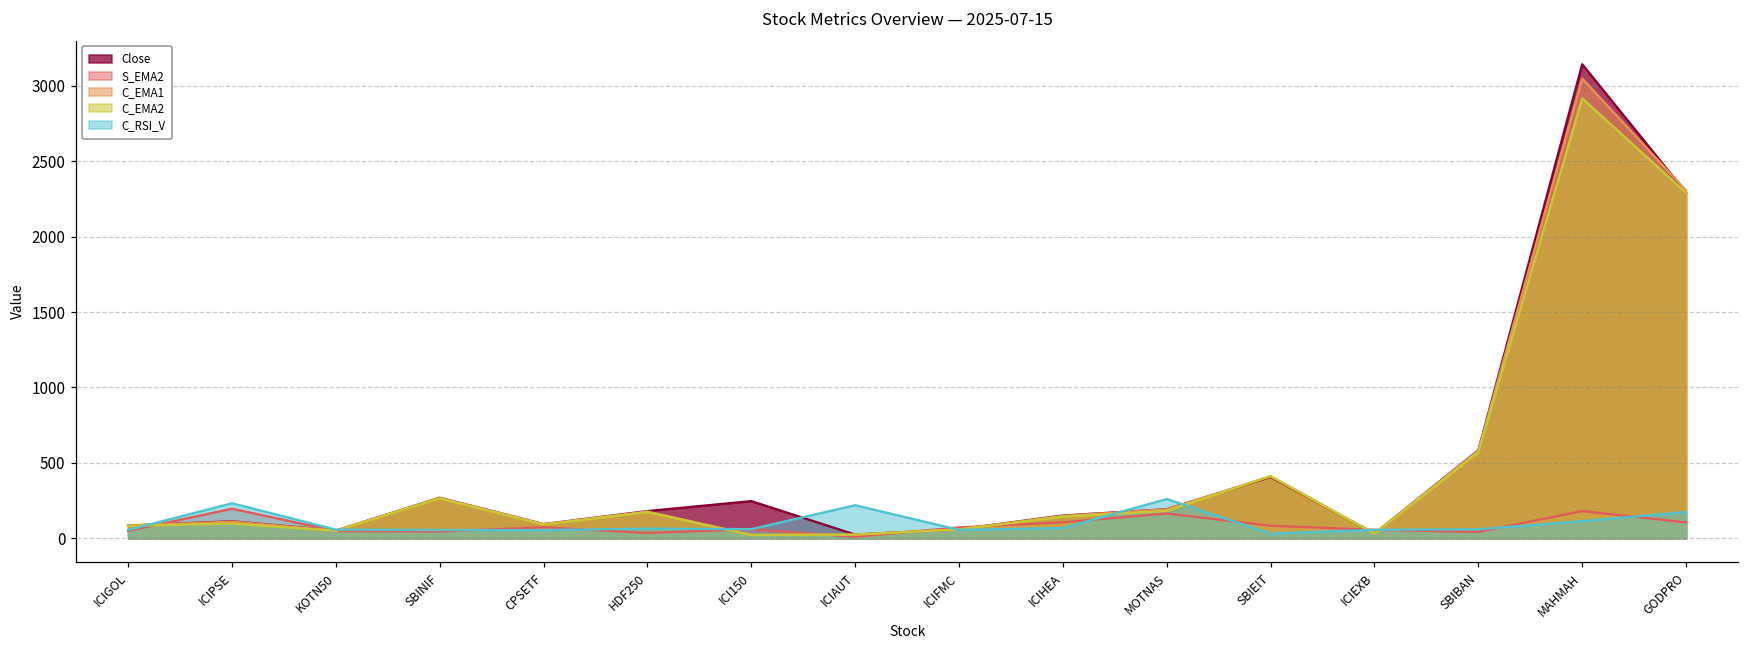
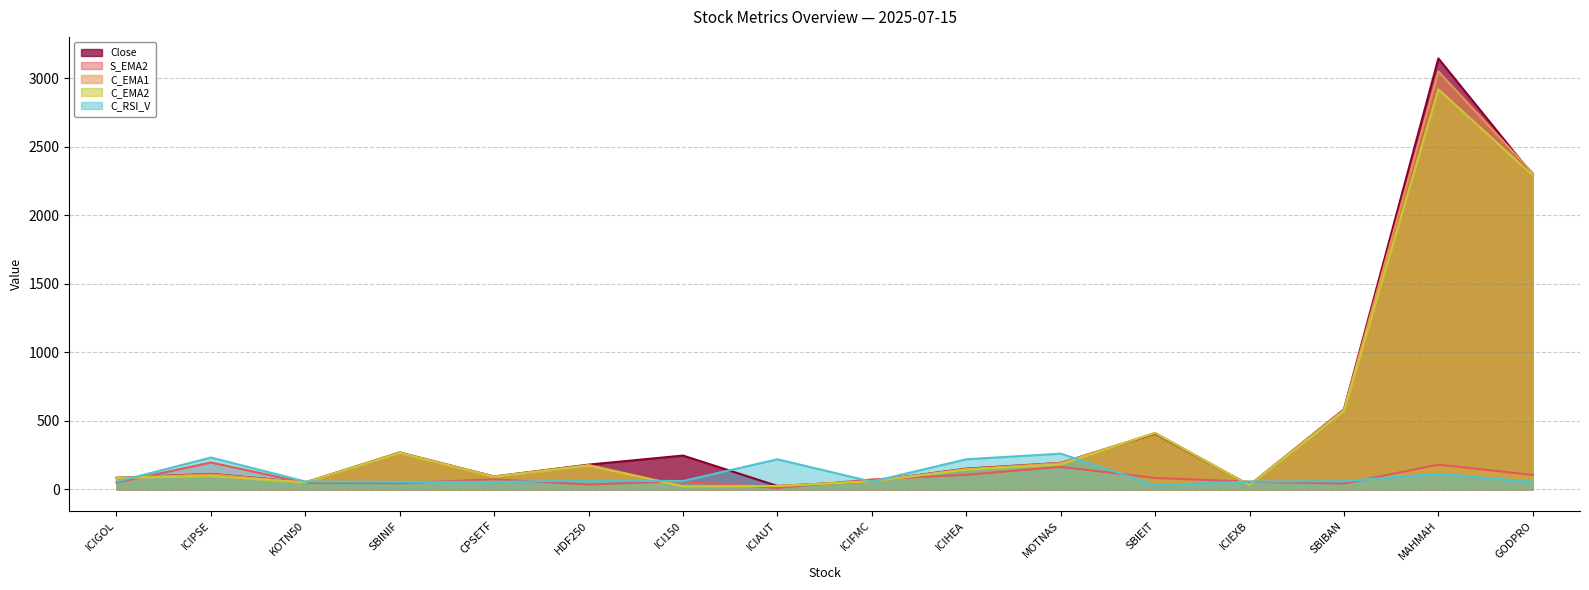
C_RSI_V, ICIHEA: 70 -> 220
C_RSI_V, GODPRO: 170 -> 60
